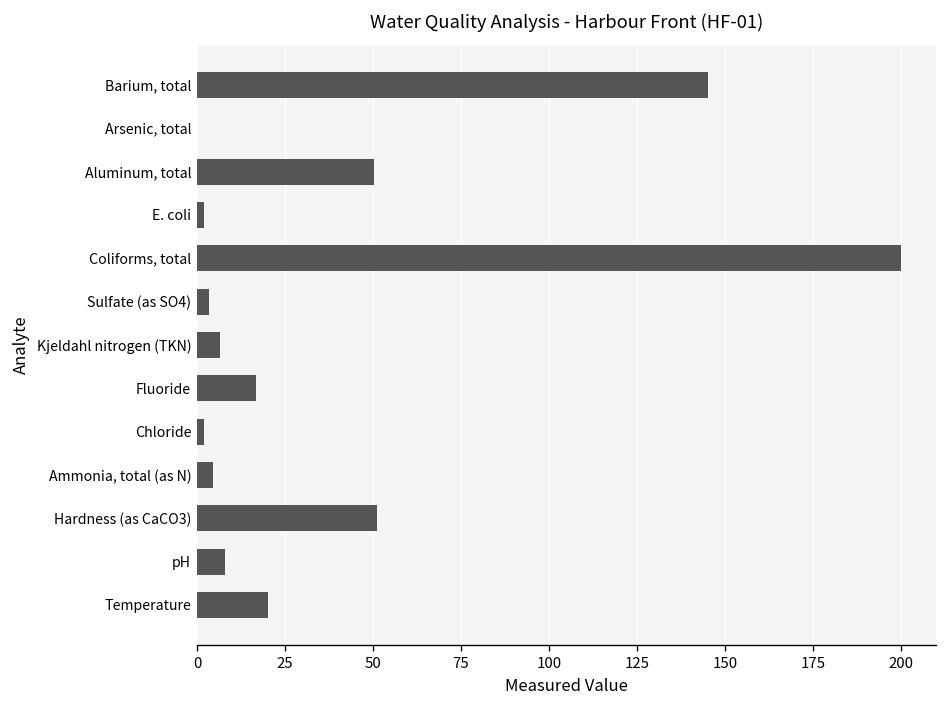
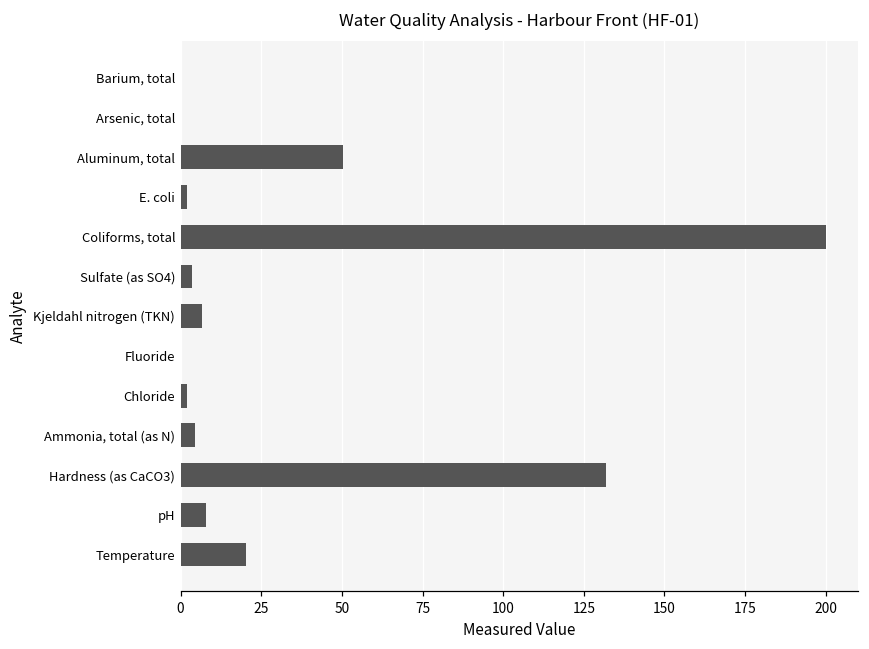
Barium, total: 145 -> 0
Fluoride: 17 -> 0
Hardness (as CaCO3): 51 -> 132
